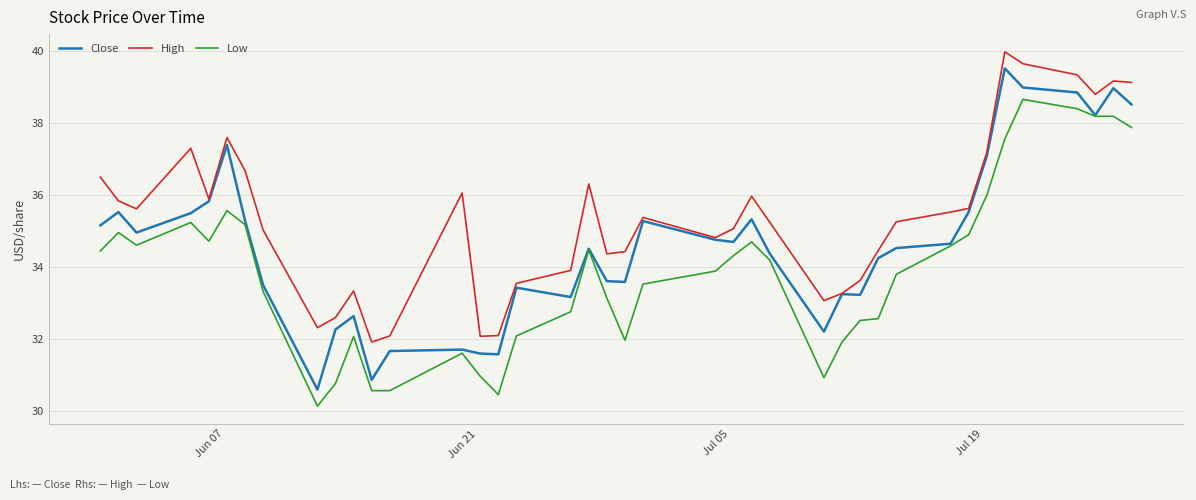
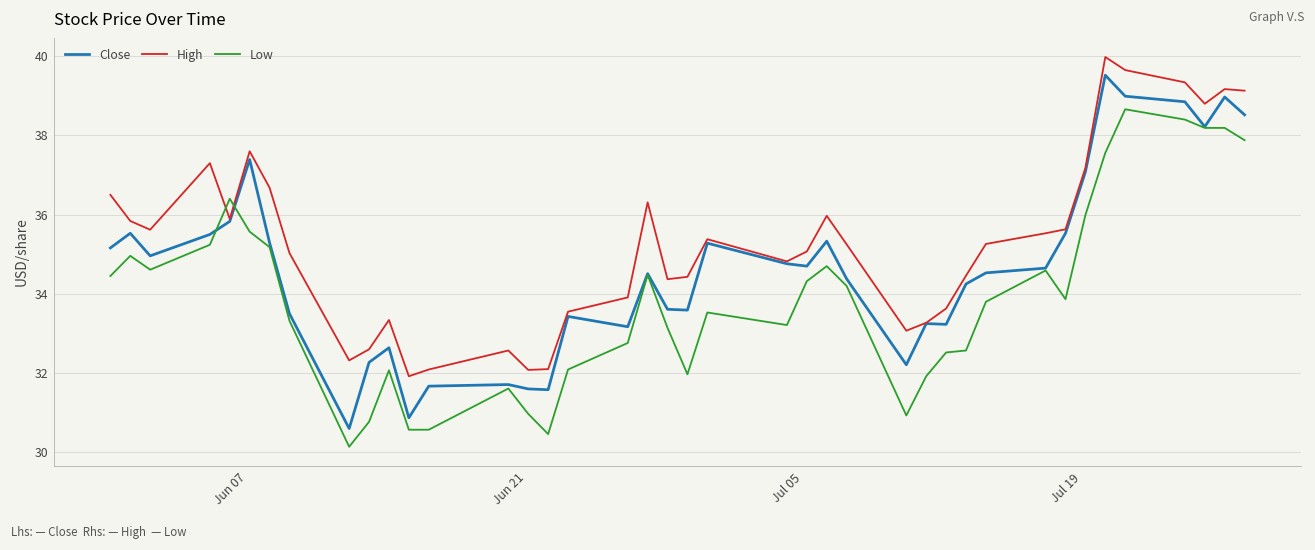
Low, Jun 07: 34.7 -> 36.4
High, Jun 21: 36.1 -> 32.6
Low, Jul 05: 33.9 -> 33.2
Low, Jul 19: 34.9 -> 33.9
